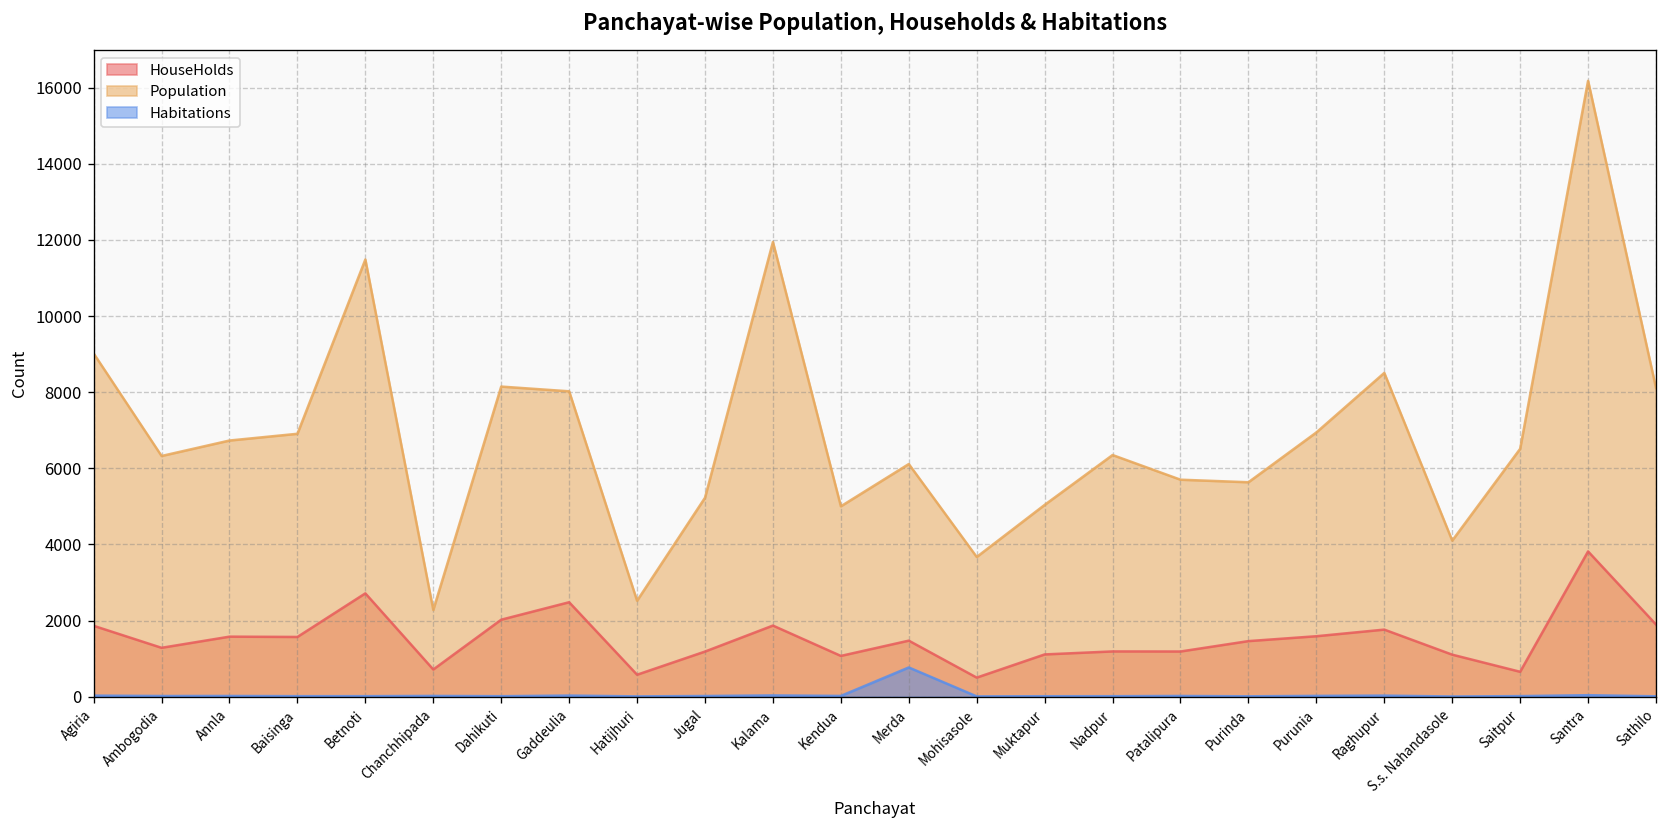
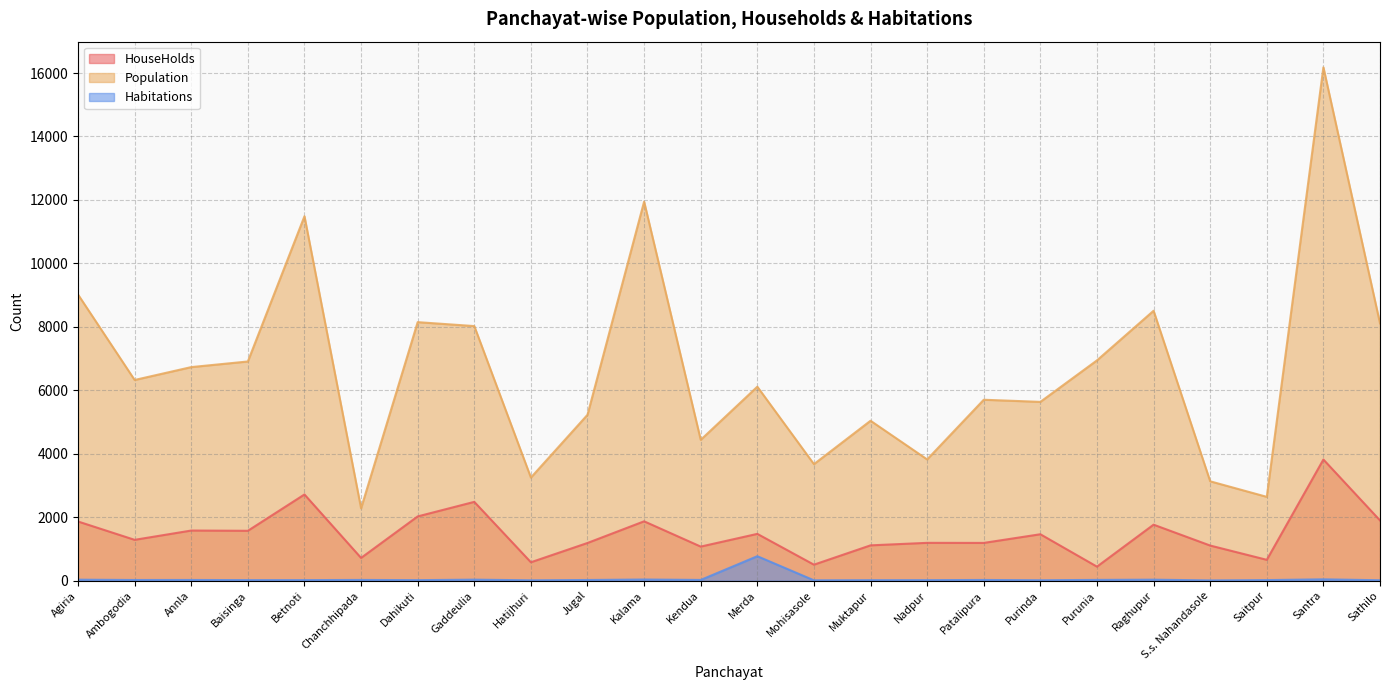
Population, Hatijhuri: 2500 -> 3200
Population, Kendua: 5000 -> 4400
Population, Nadpur: 6400 -> 3800
HouseHolds, Purunia: 1600 -> 400
Population, S.s. Nahandasole: 4100 -> 3100
Population, Saitpur: 6500 -> 2600
